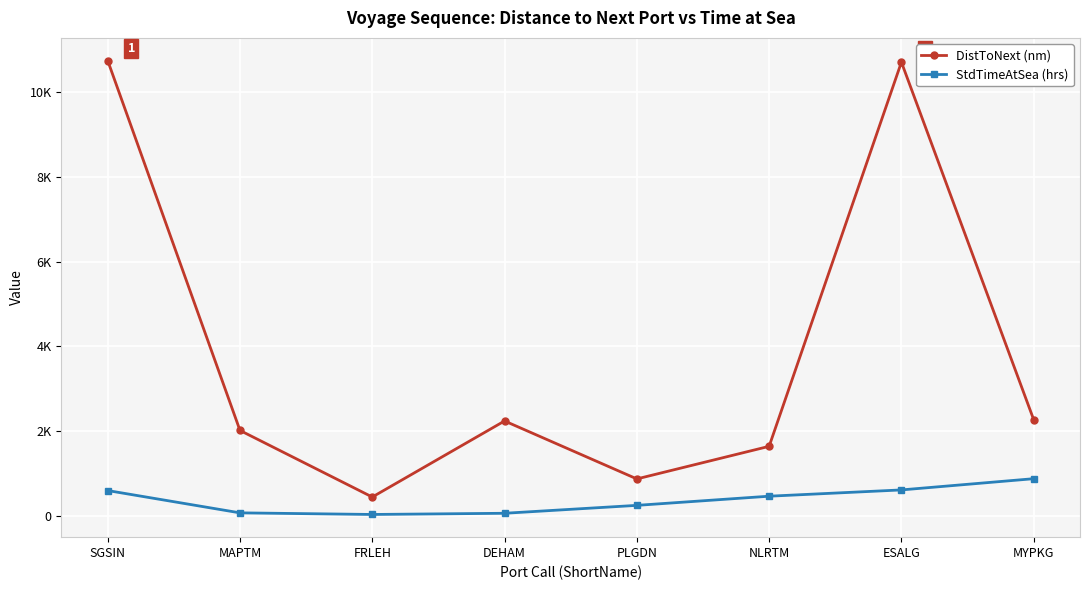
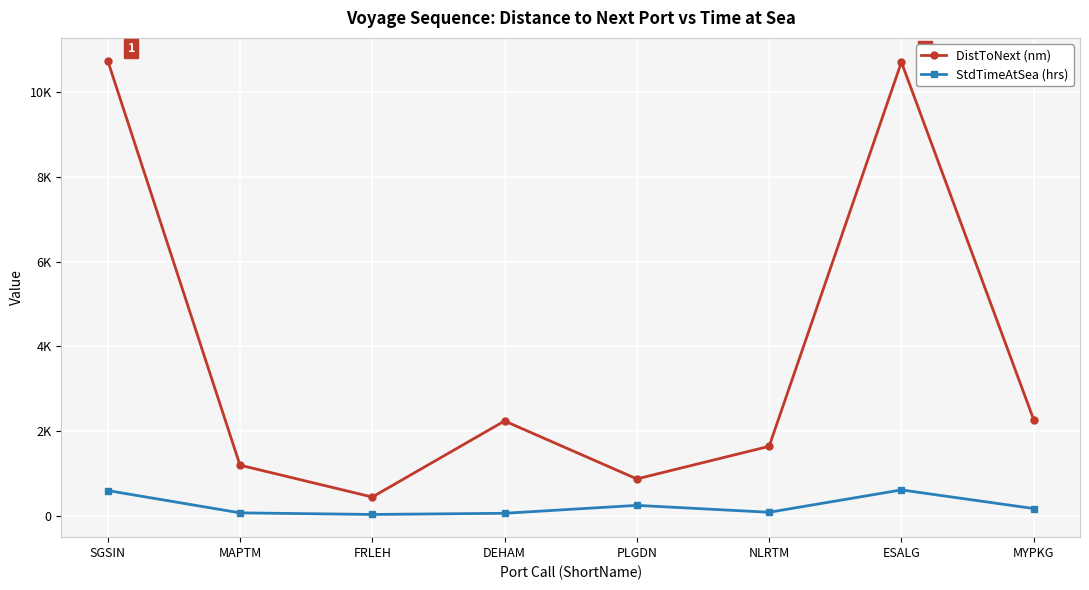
DistToNext (nm), MAPTM: 2000 -> 1200
StdTimeAtSea (hrs), NLRTM: 500 -> 100
StdTimeAtSea (hrs), MYPKG: 900 -> 200
